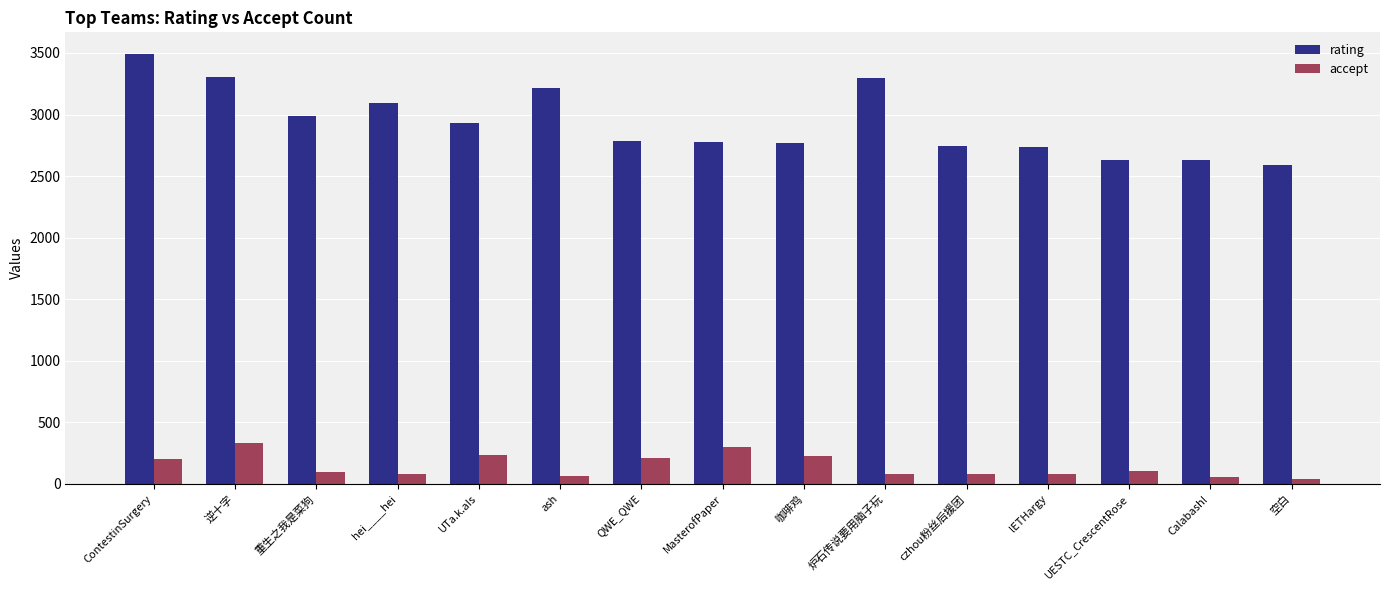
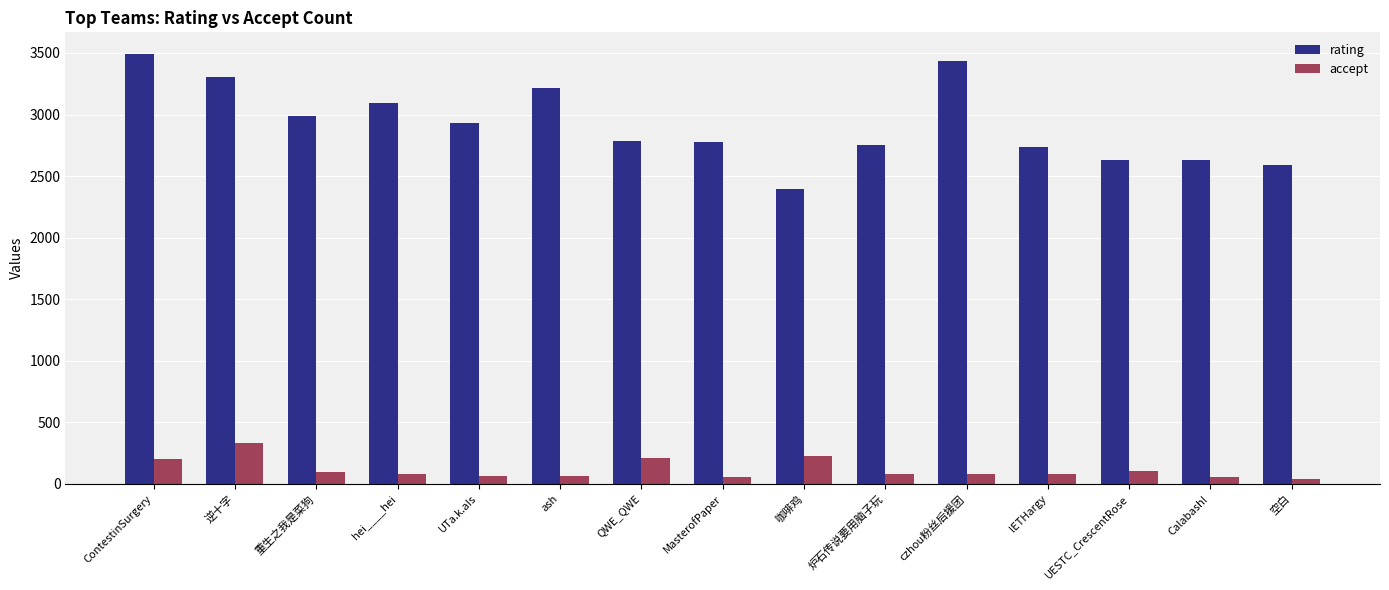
accept, UTa.k.aIs: 230 -> 60
accept, MasterofPaper: 300 -> 60
rating, 咖啡鸡: 2770 -> 2400
rating, 炉石传说要用脑子玩: 3300 -> 2750
rating, czhou粉丝后援团: 2740 -> 3440
